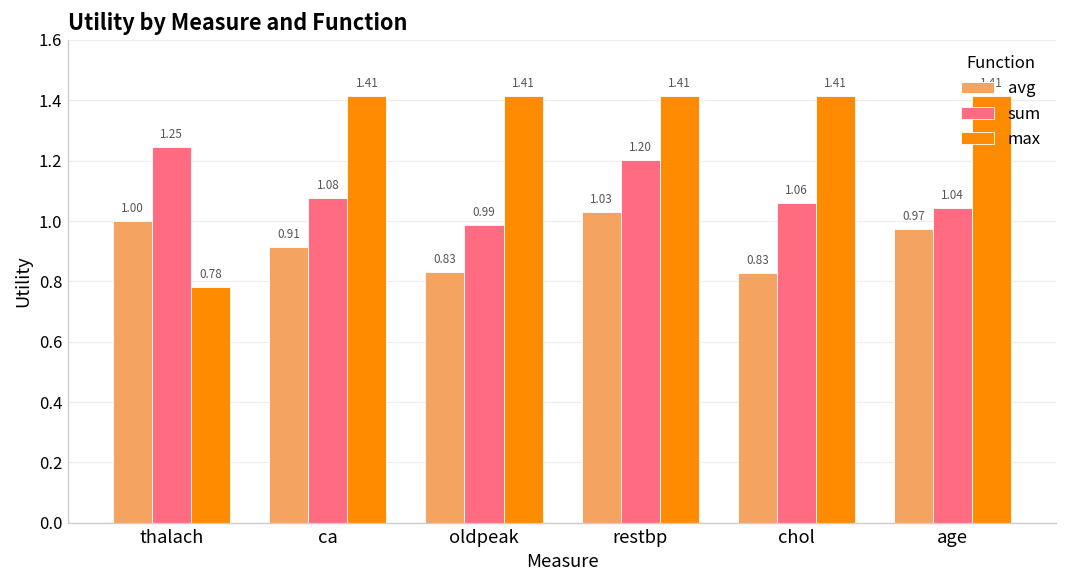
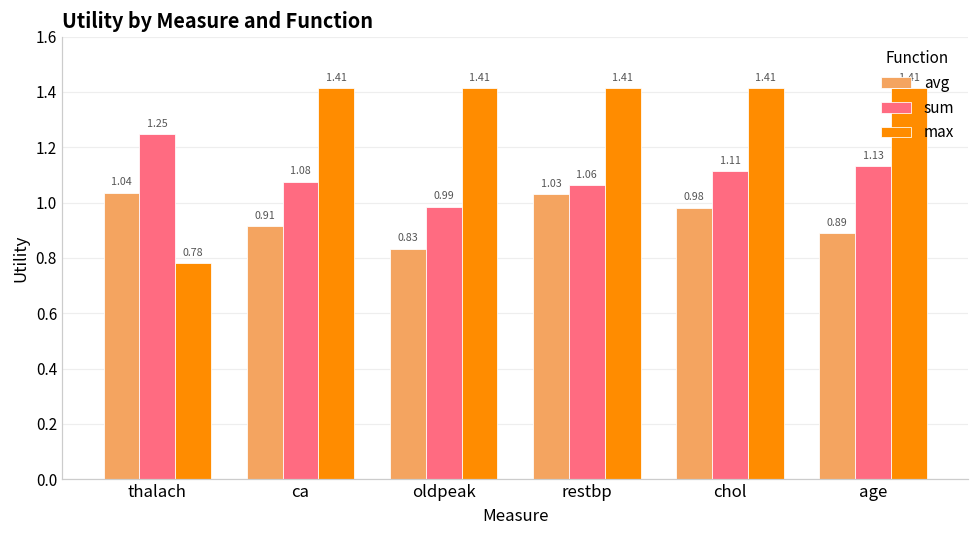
avg, thalach: 1.00 -> 1.04
sum, restbp: 1.20 -> 1.06
avg, chol: 0.83 -> 0.98
sum, chol: 1.06 -> 1.11
avg, age: 0.97 -> 0.89
sum, age: 1.04 -> 1.13
